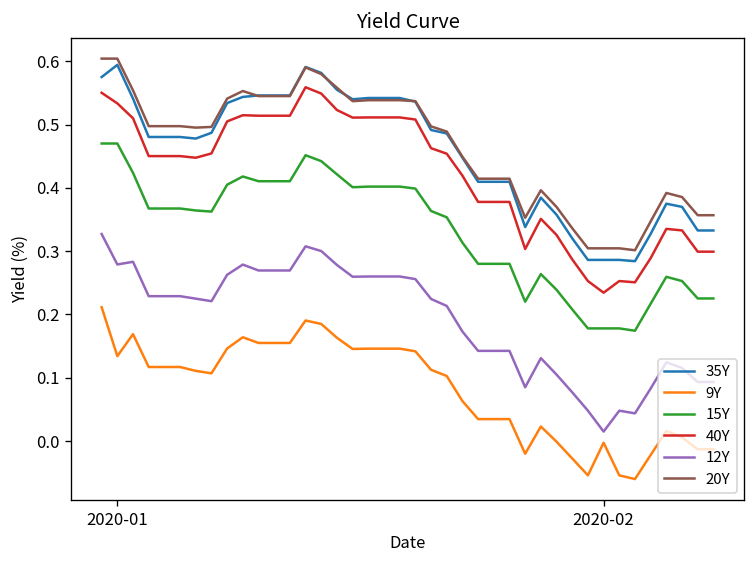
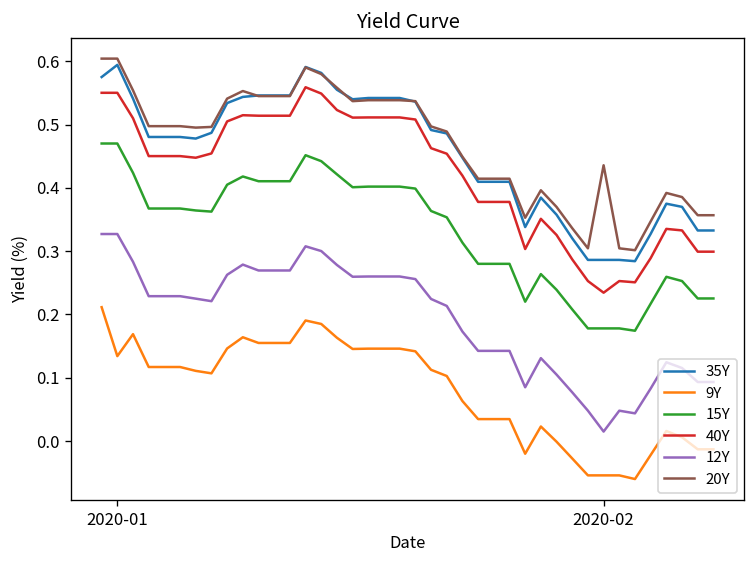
40Y, 2020-01: 0.53 -> 0.55
12Y, 2020-01: 0.28 -> 0.33
9Y, 2020-02: 0.00 -> -0.05
20Y, 2020-02: 0.30 -> 0.44
